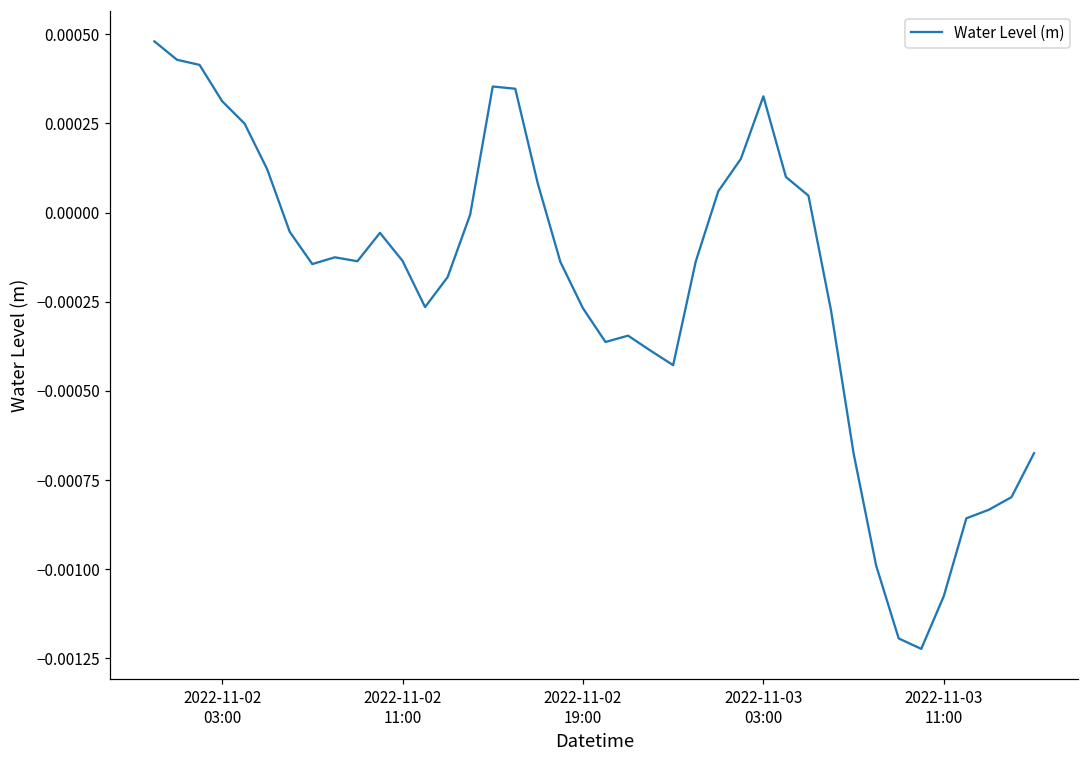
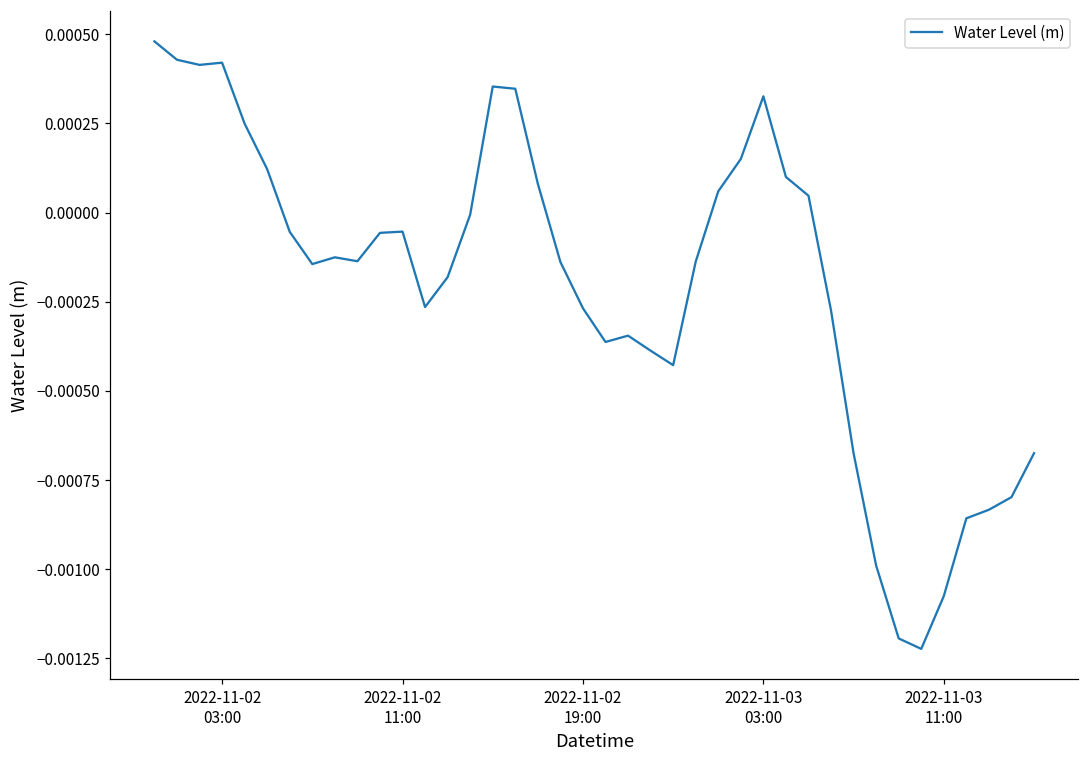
2022-11-02 03:00: 0.00031 -> 0.00042
2022-11-02 11:00: -0.00014 -> -0.00005
